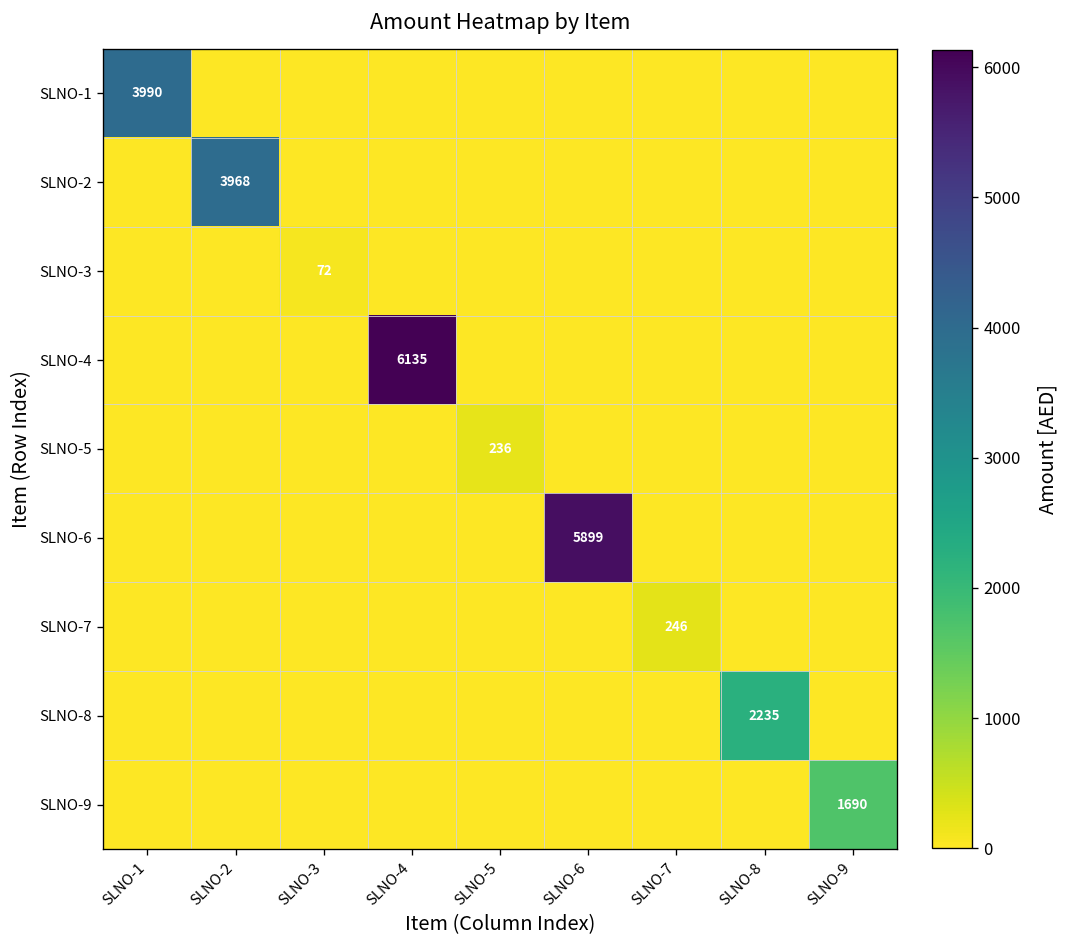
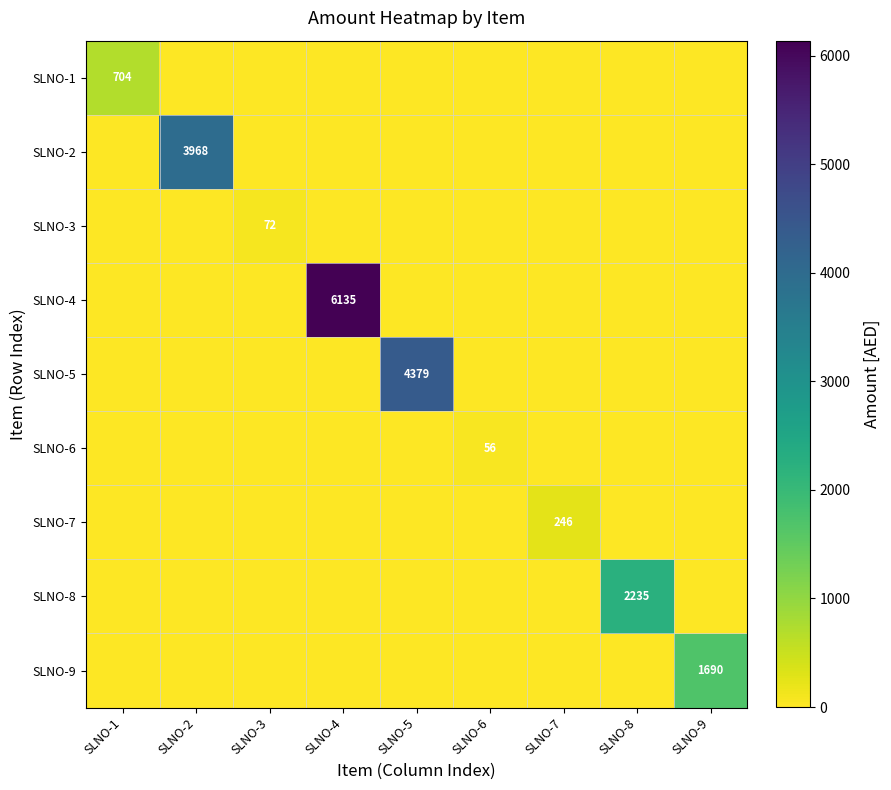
SLNO-1, SLNO-1: 3990 -> 704
SLNO-5, SLNO-5: 236 -> 4379
SLNO-6, SLNO-6: 5899 -> 56
